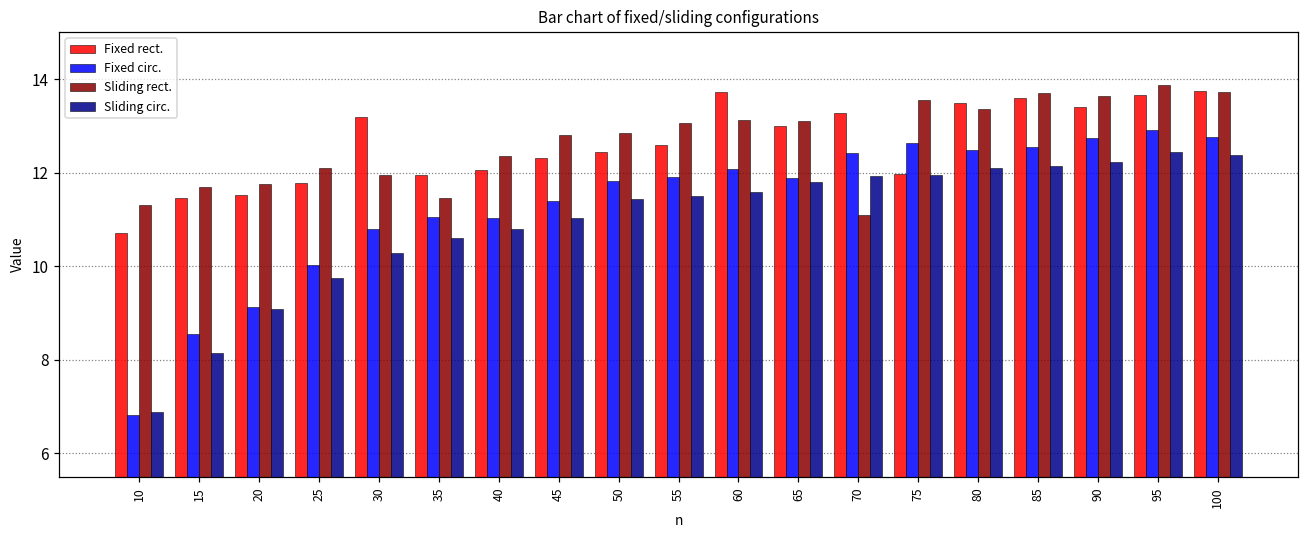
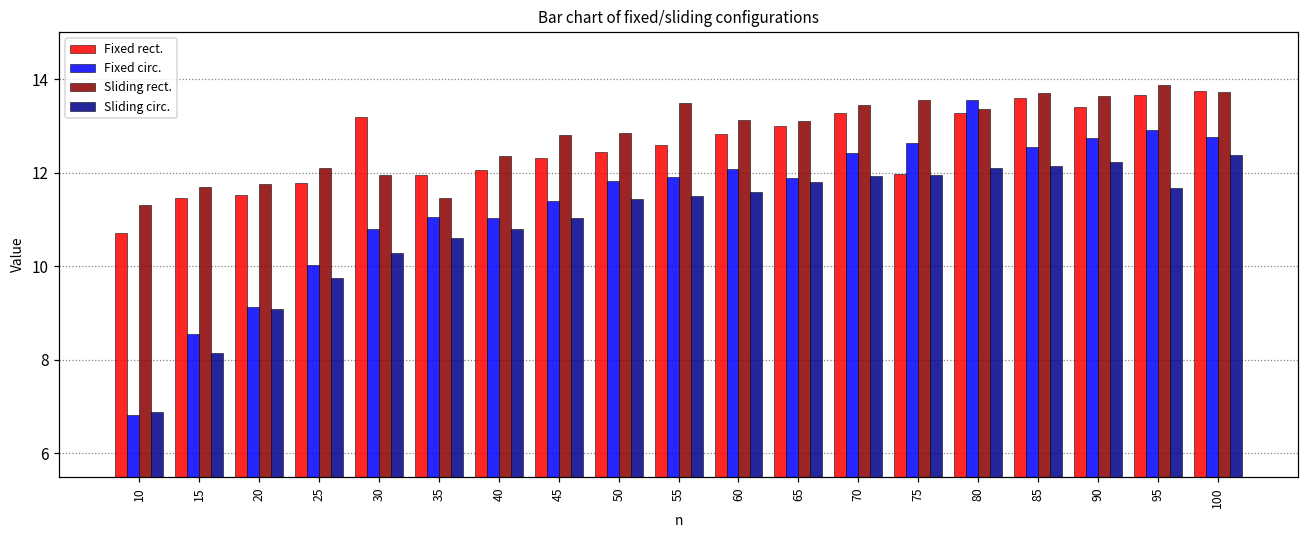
Sliding rect., 55: 13.1 -> 13.5
Fixed rect., 60: 13.7 -> 12.8
Sliding rect., 70: 11.1 -> 13.4
Fixed rect., 80: 13.5 -> 13.3
Fixed circ., 80: 12.5 -> 13.5
Sliding circ., 95: 12.4 -> 11.7
